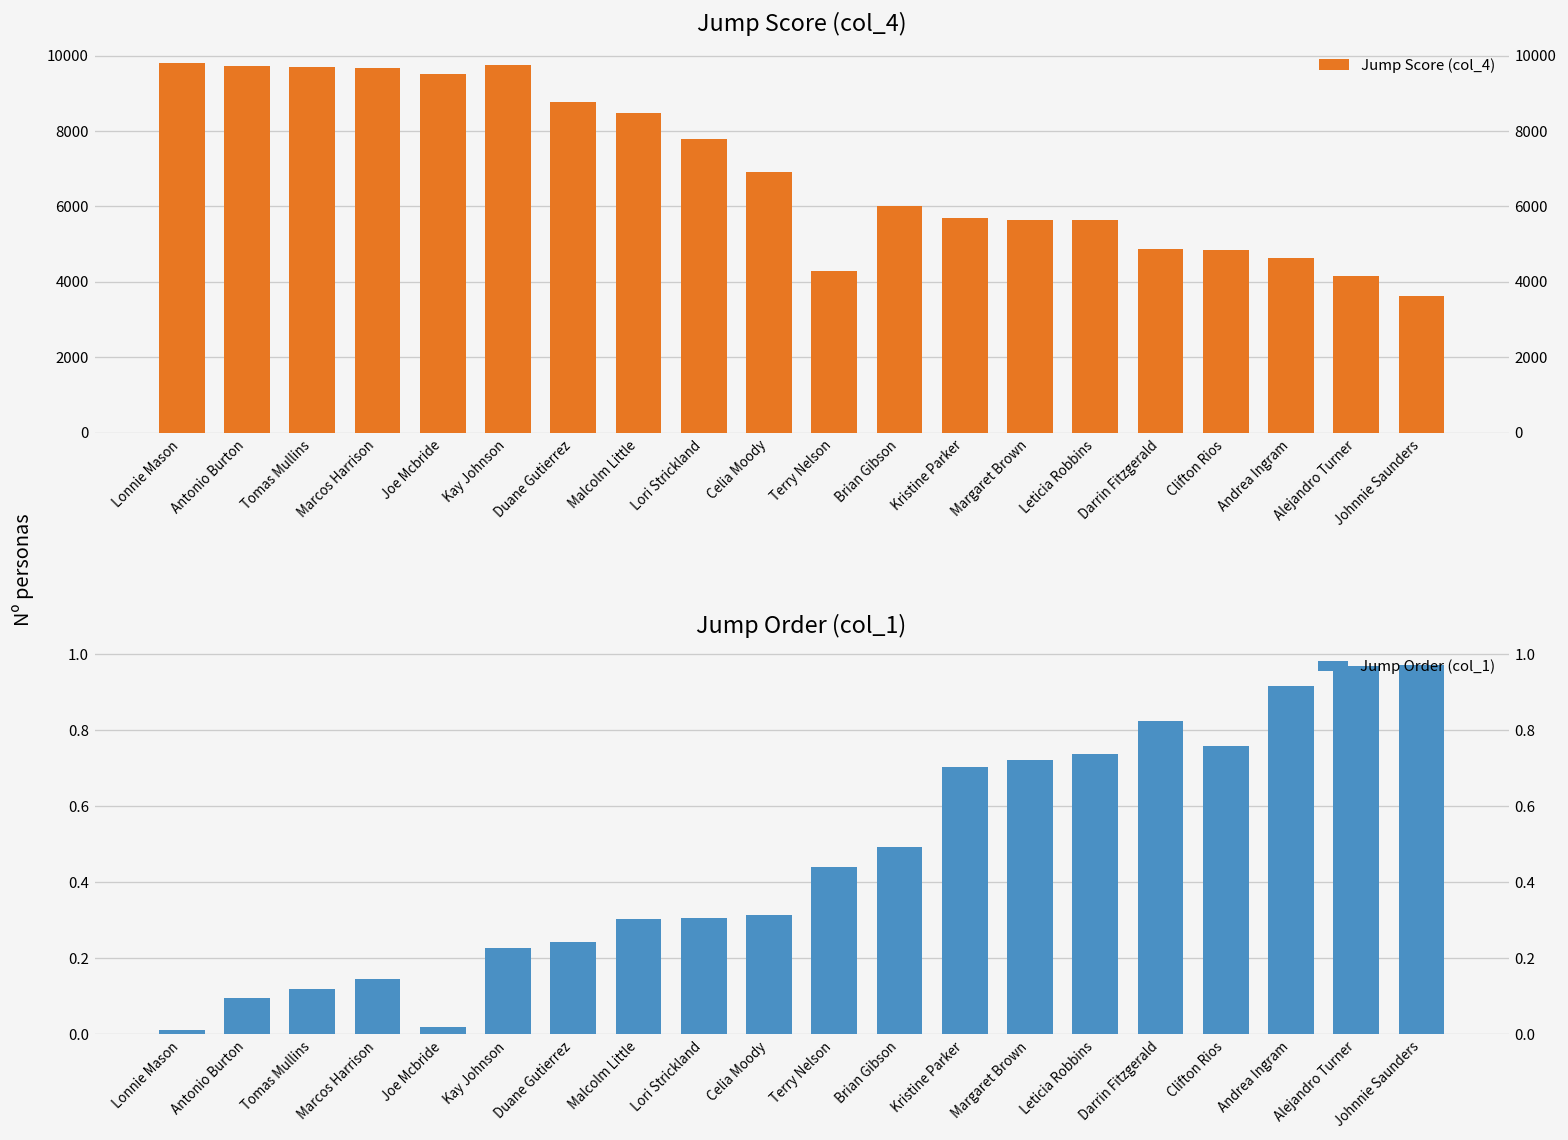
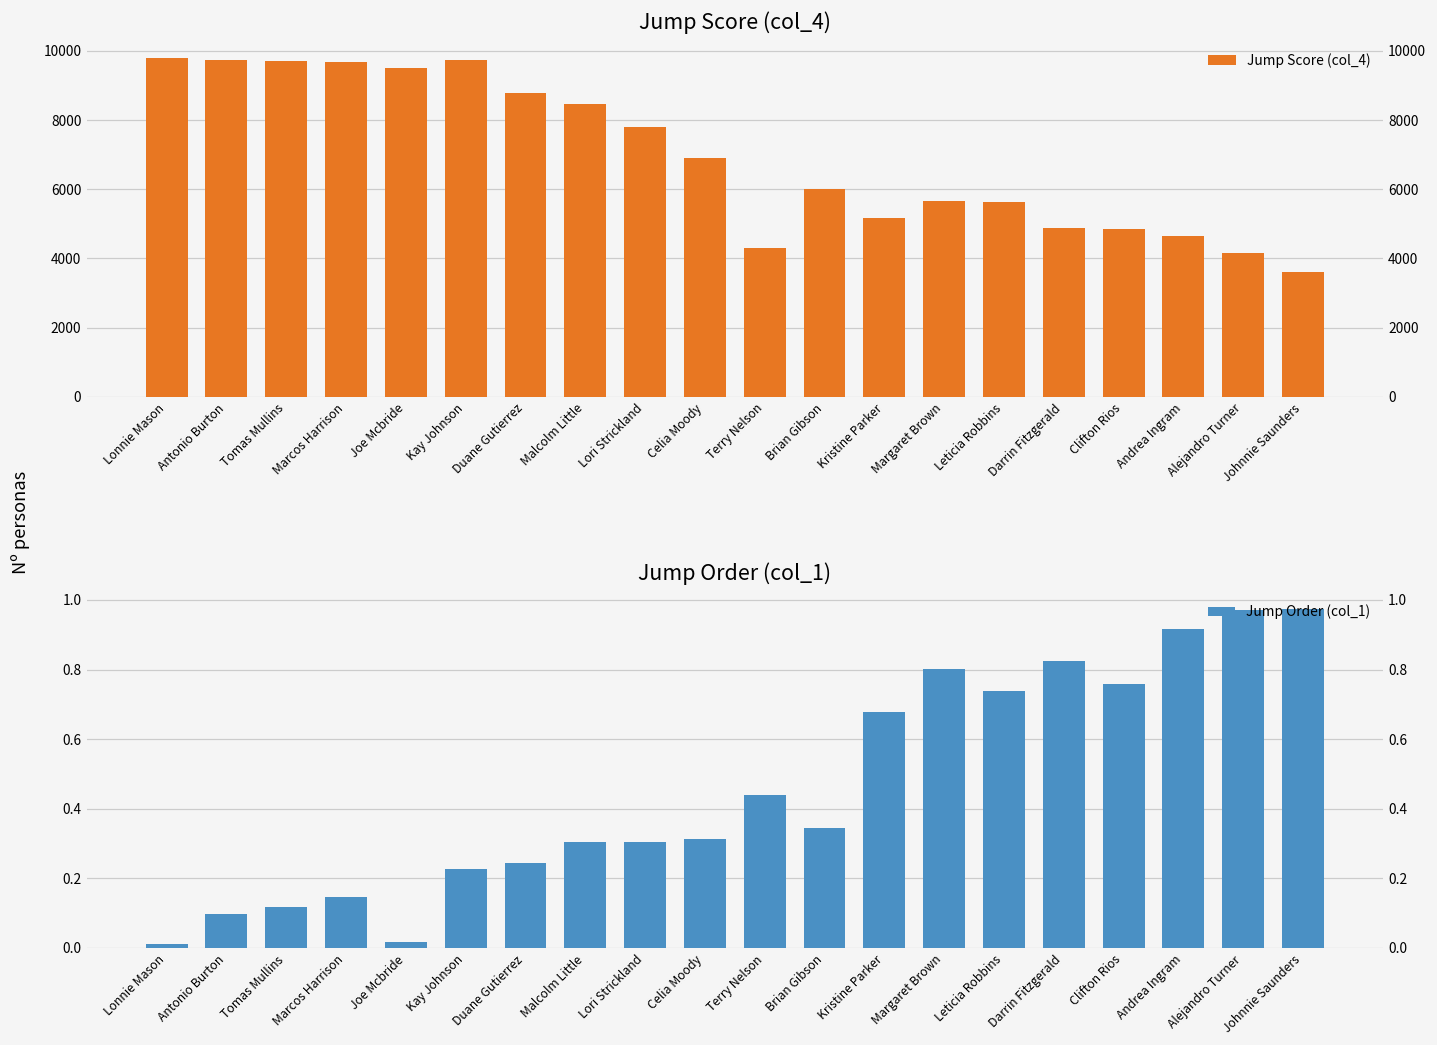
Jump Score (col_4), Kristine Parker: 5700 -> 5200
Jump Order (col_1), Brian Gibson: 0.49 -> 0.35
Jump Order (col_1), Kristine Parker: 0.70 -> 0.68
Jump Order (col_1), Margaret Brown: 0.72 -> 0.80
